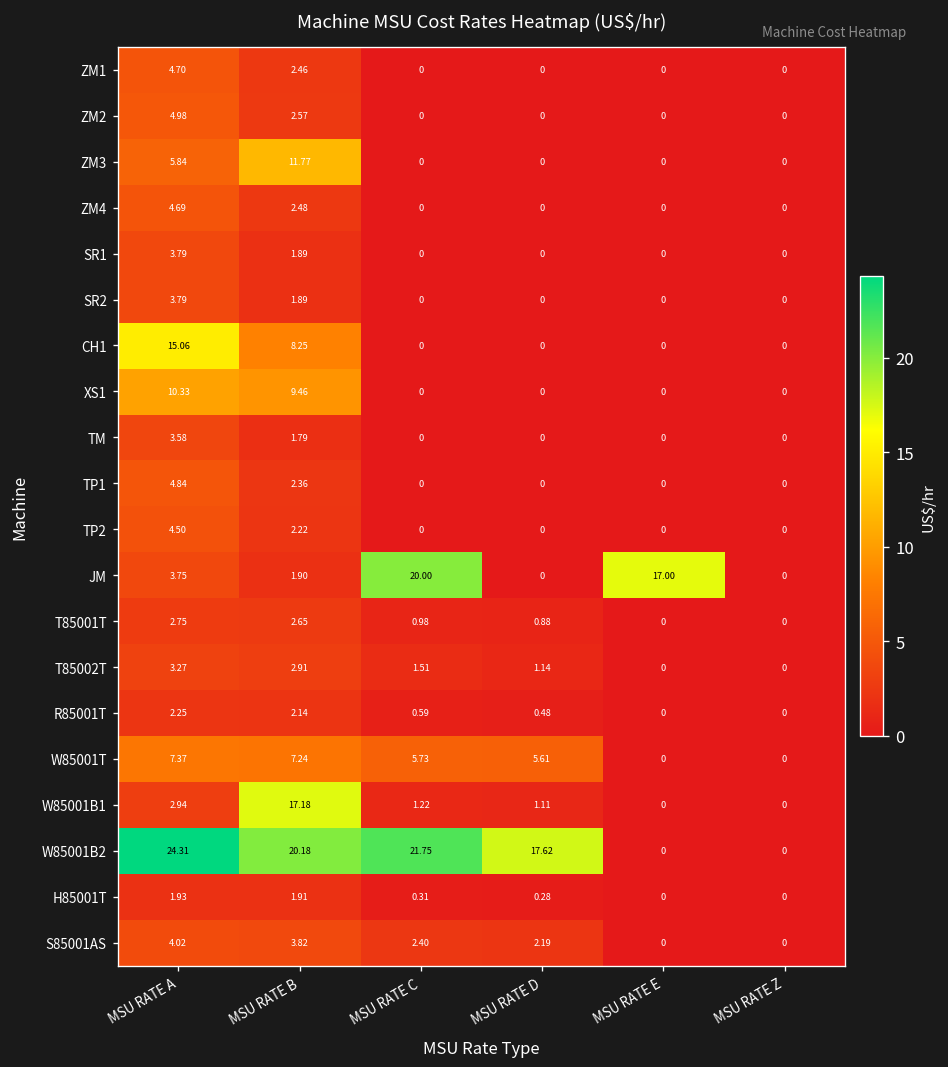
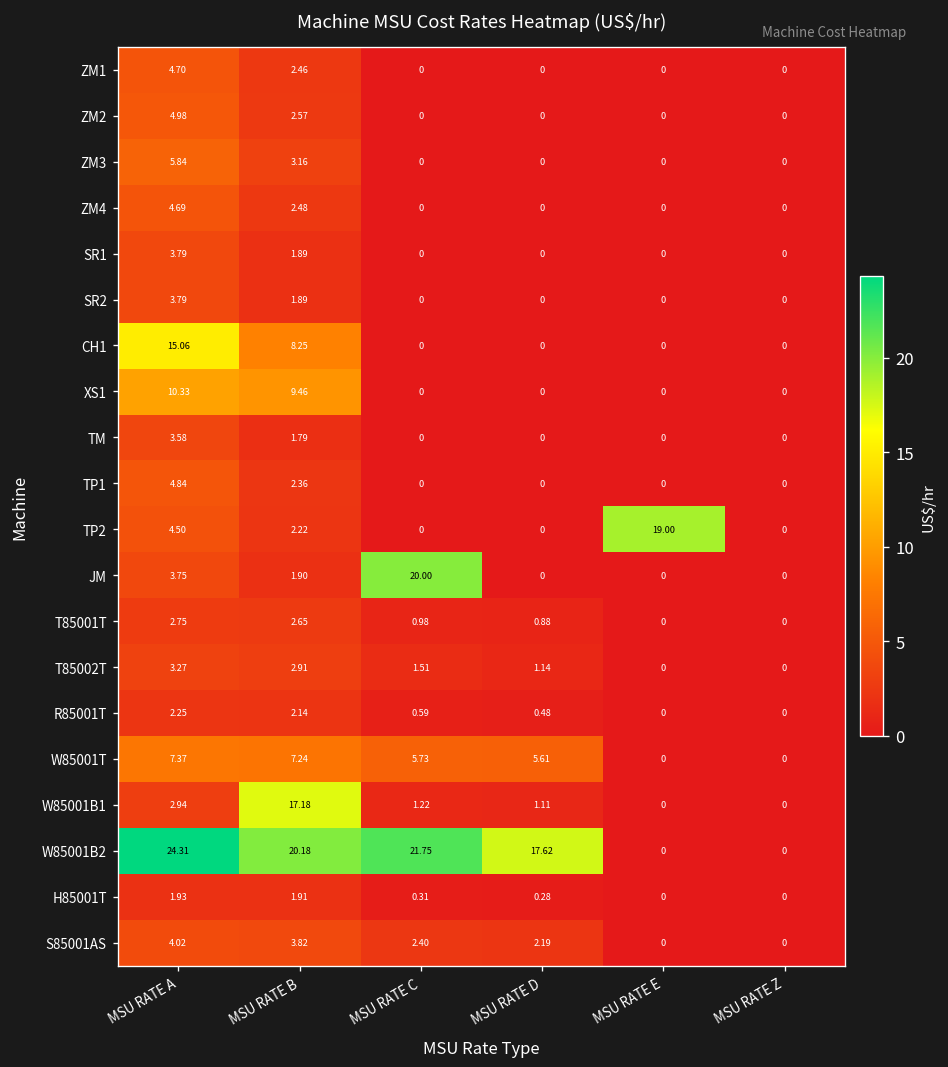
ZM3, MSU RATE B: 11.77 -> 3.16
TP2, MSU RATE E: 0 -> 19.00
JM, MSU RATE E: 17.00 -> 0
